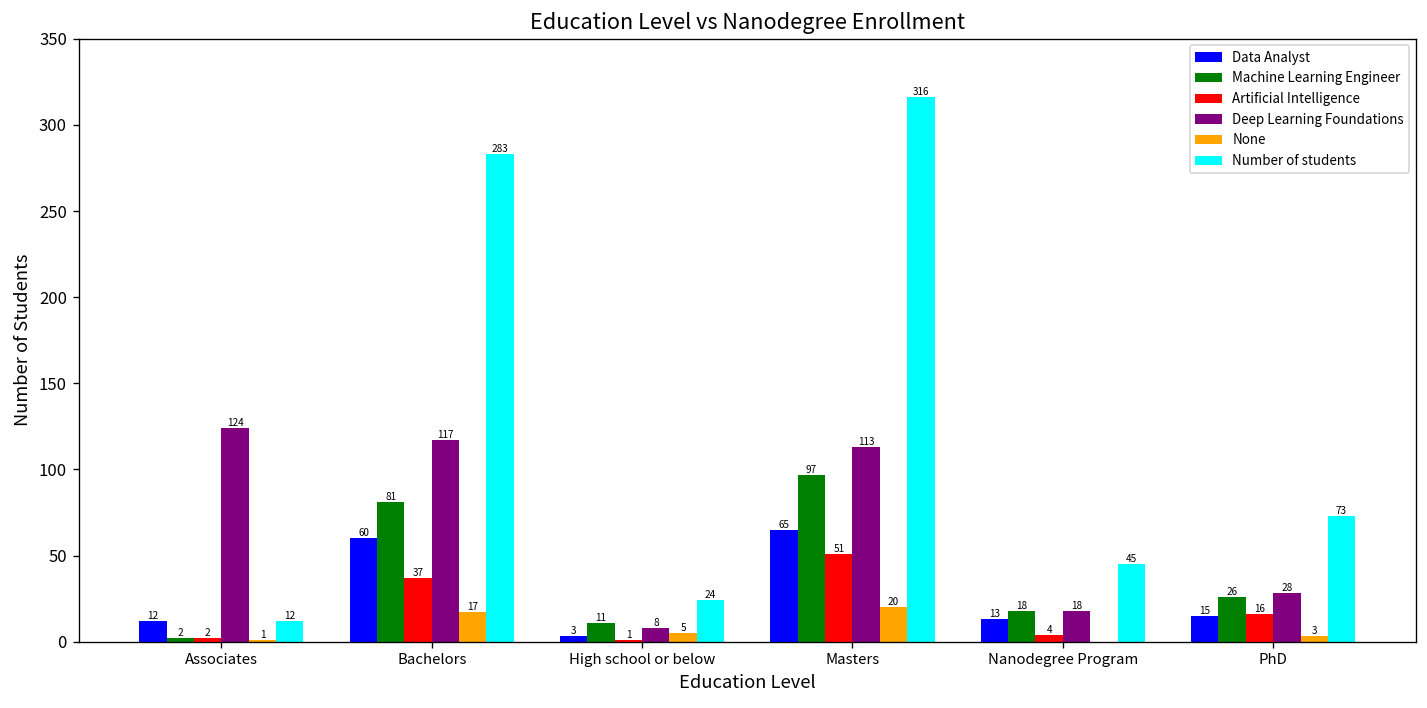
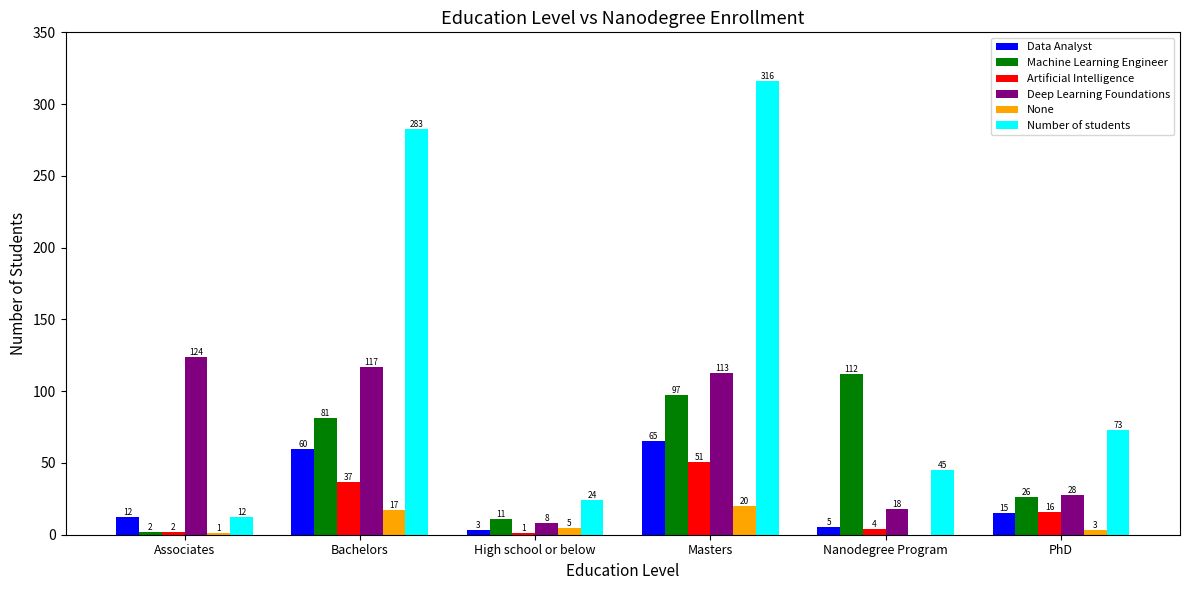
Data Analyst, Nanodegree Program: 13 -> 5
Machine Learning Engineer, Nanodegree Program: 18 -> 112
